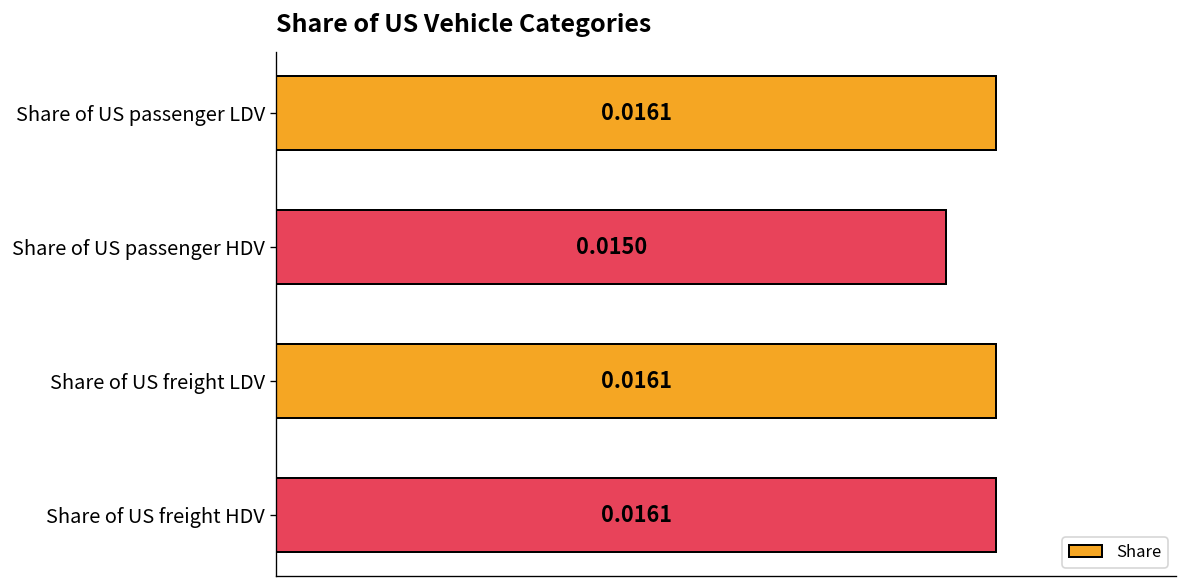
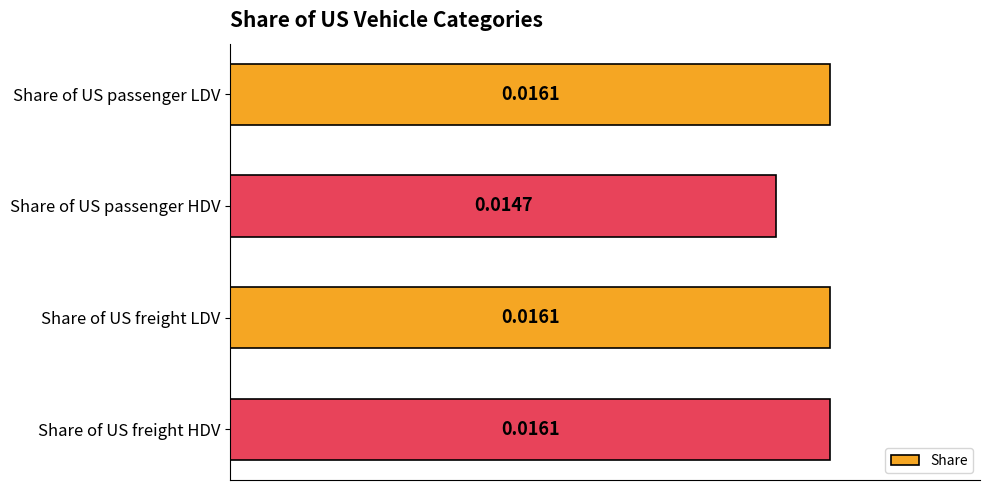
Share of US passenger HDV: 0.0150 -> 0.0147
